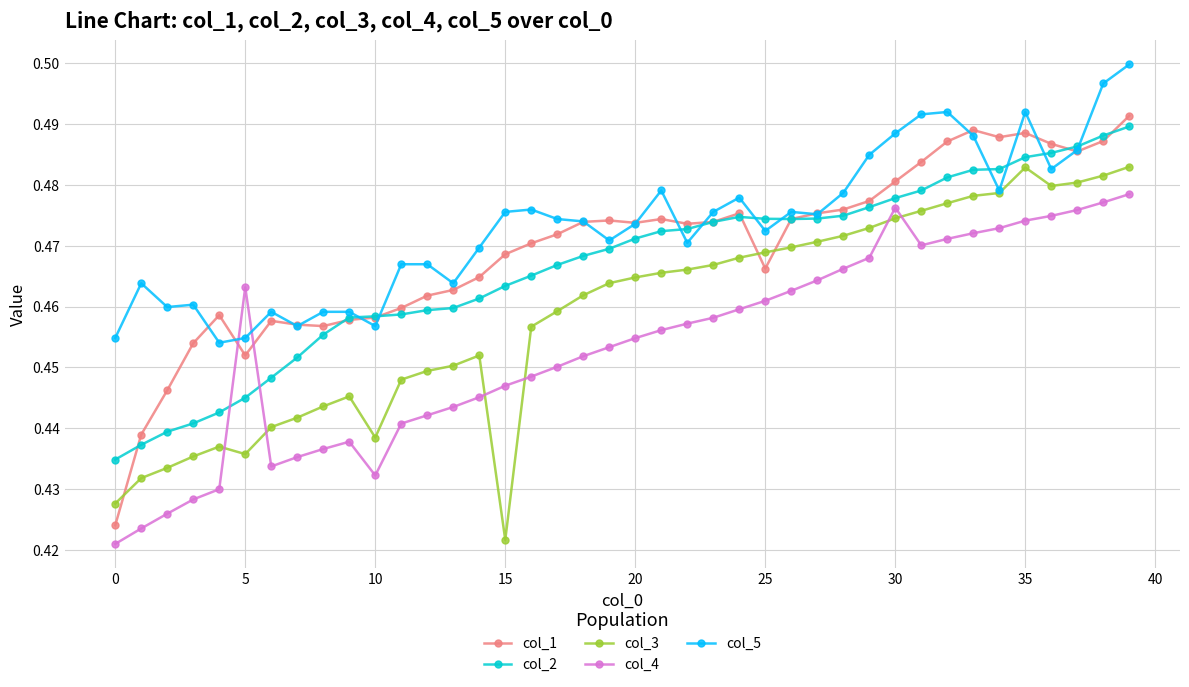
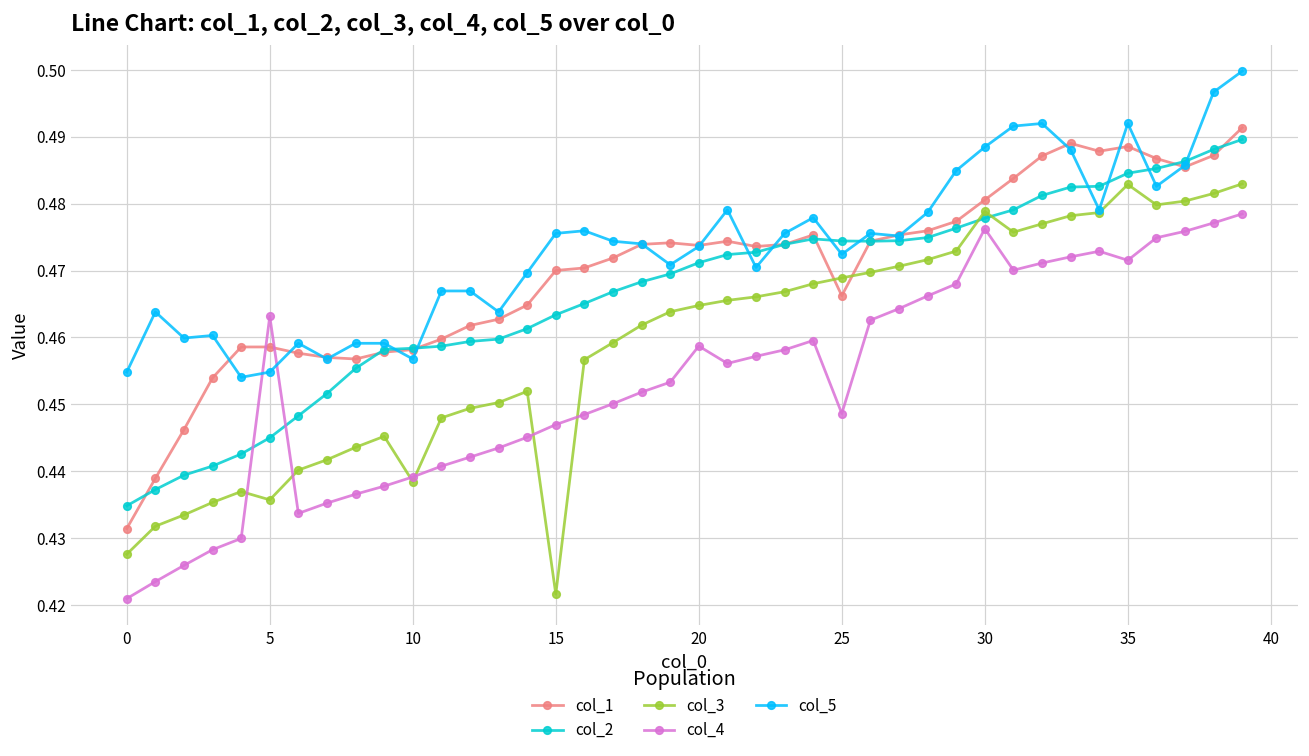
col_1, 0: 0.424 -> 0.431
col_1, 5: 0.452 -> 0.459
col_4, 10: 0.432 -> 0.439
col_1, 15: 0.469 -> 0.470
col_4, 20: 0.455 -> 0.459
col_4, 25: 0.461 -> 0.449
col_3, 30: 0.475 -> 0.479
col_4, 35: 0.474 -> 0.472
